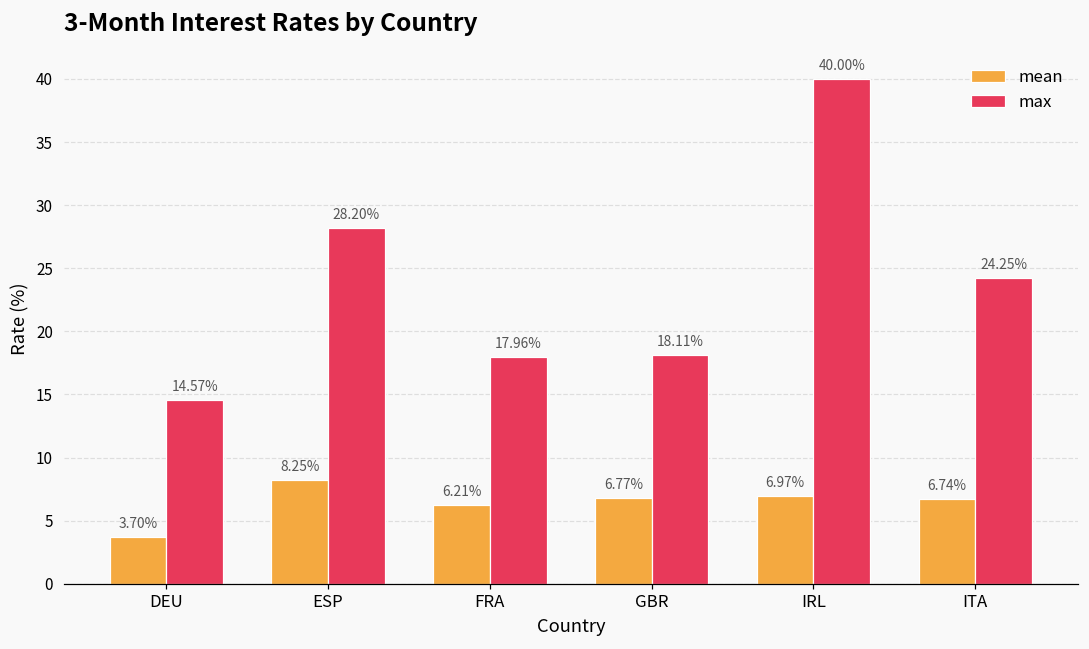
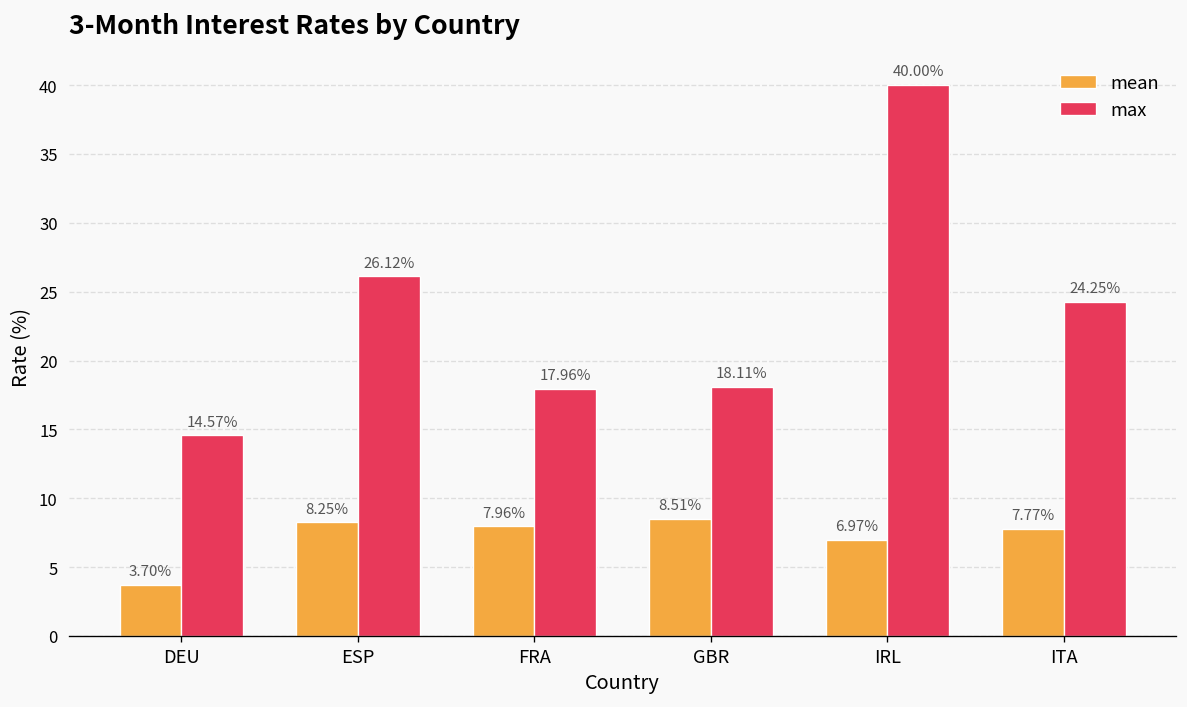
max, ESP: 28.20% -> 26.12%
mean, FRA: 6.21% -> 7.96%
mean, GBR: 6.77% -> 8.51%
mean, ITA: 6.74% -> 7.77%
